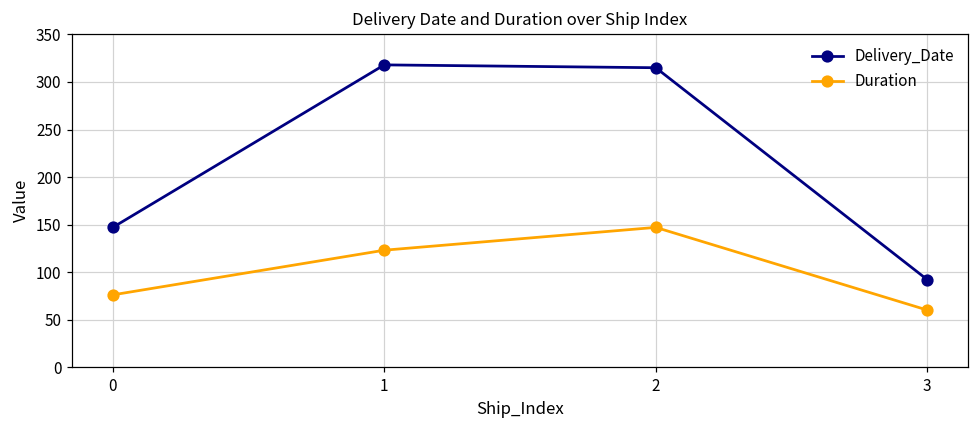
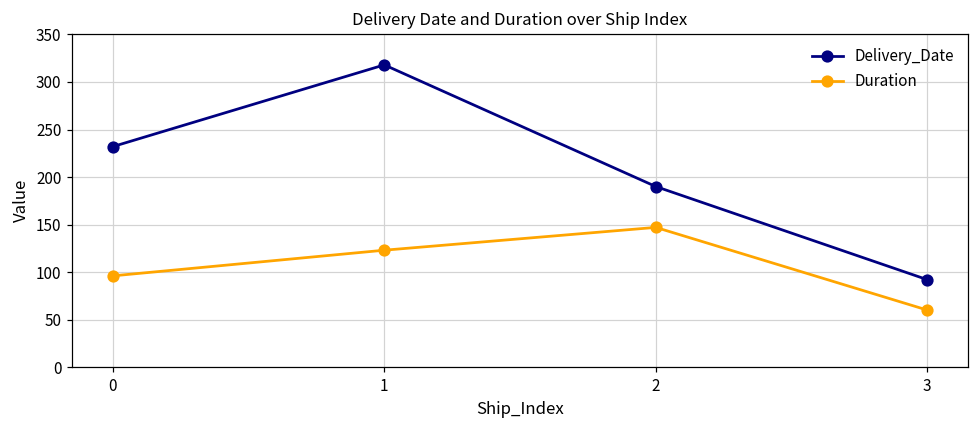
Delivery_Date, 0: 150 -> 230
Duration, 0: 80 -> 100
Delivery_Date, 2: 320 -> 190
